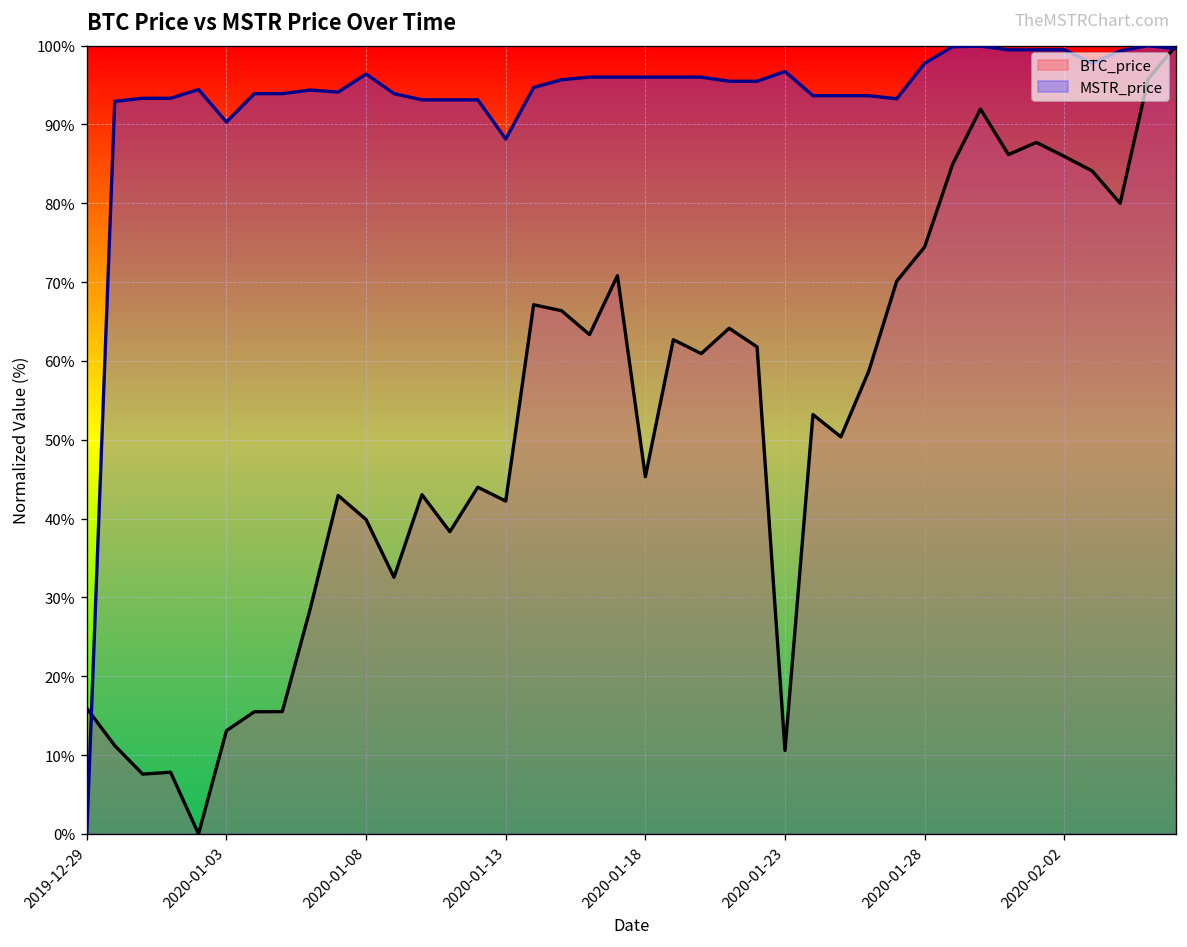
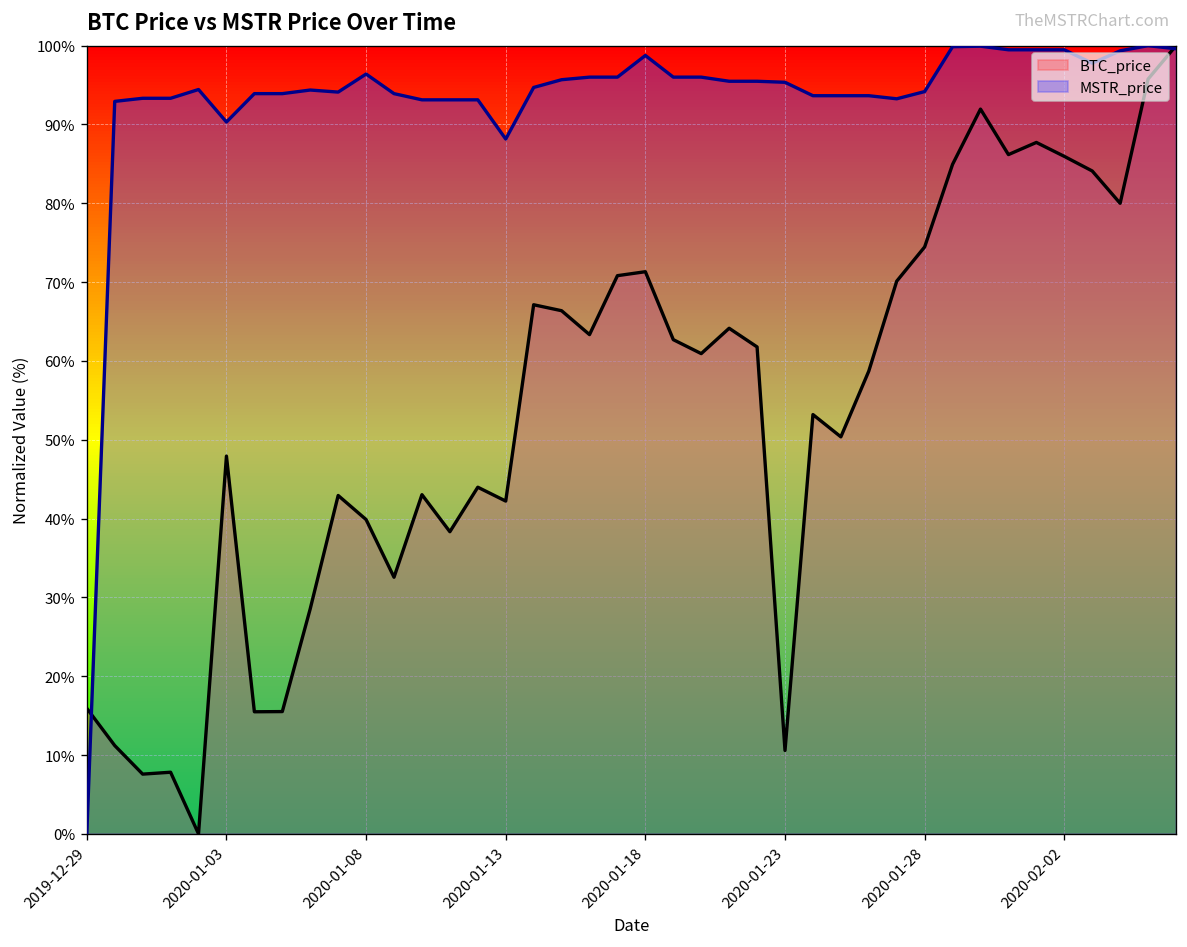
BTC_price, 2020-01-03: 13% -> 48%
BTC_price, 2020-01-18: 45% -> 71%
MSTR_price, 2020-01-18: 96% -> 99%
MSTR_price, 2020-01-23: 97% -> 95%
MSTR_price, 2020-01-28: 98% -> 94%
